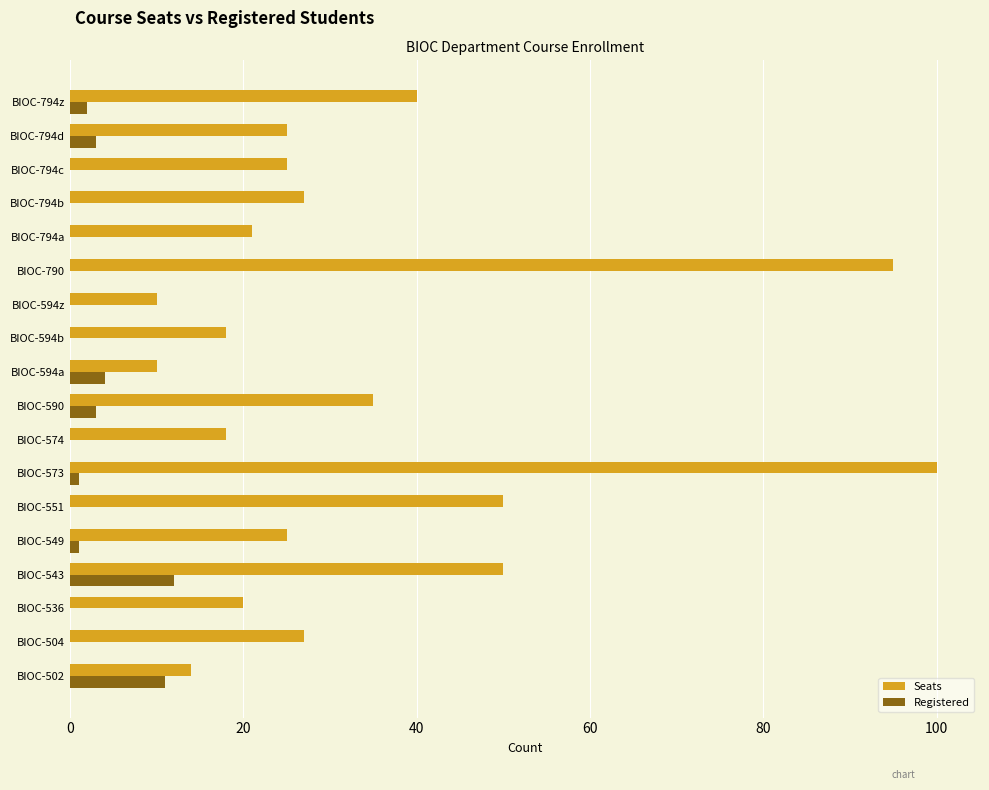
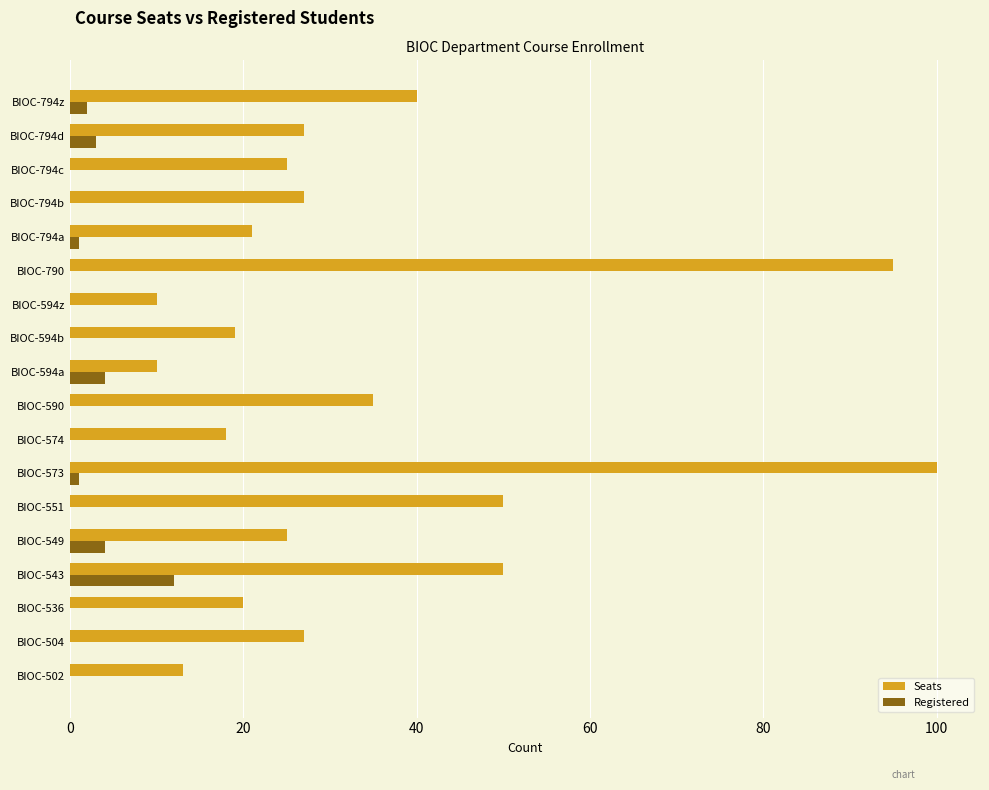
Seats, BIOC-794d: 25 -> 27
Registered, BIOC-794a: 0 -> 1
Seats, BIOC-594b: 18 -> 19
Registered, BIOC-590: 3 -> 0
Registered, BIOC-549: 1 -> 4
Seats, BIOC-502: 14 -> 13
Registered, BIOC-502: 11 -> 0
